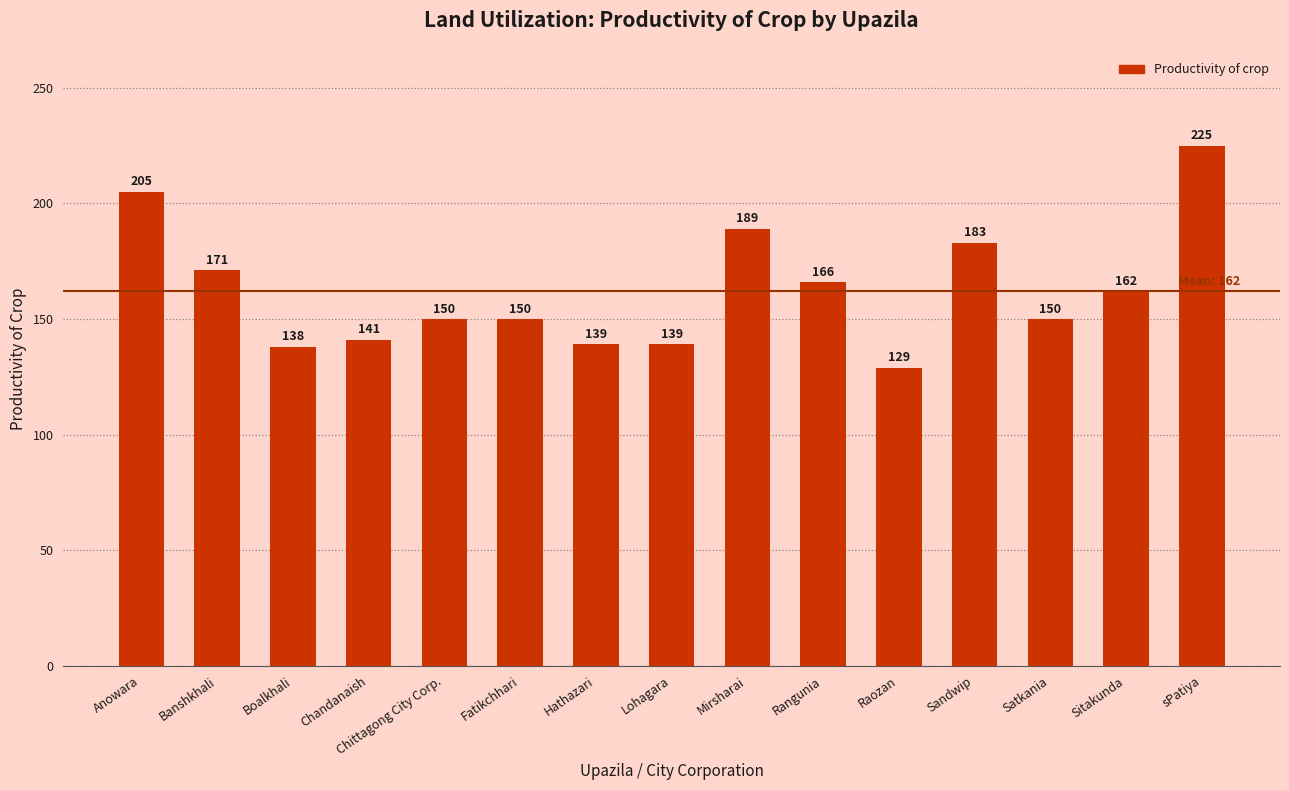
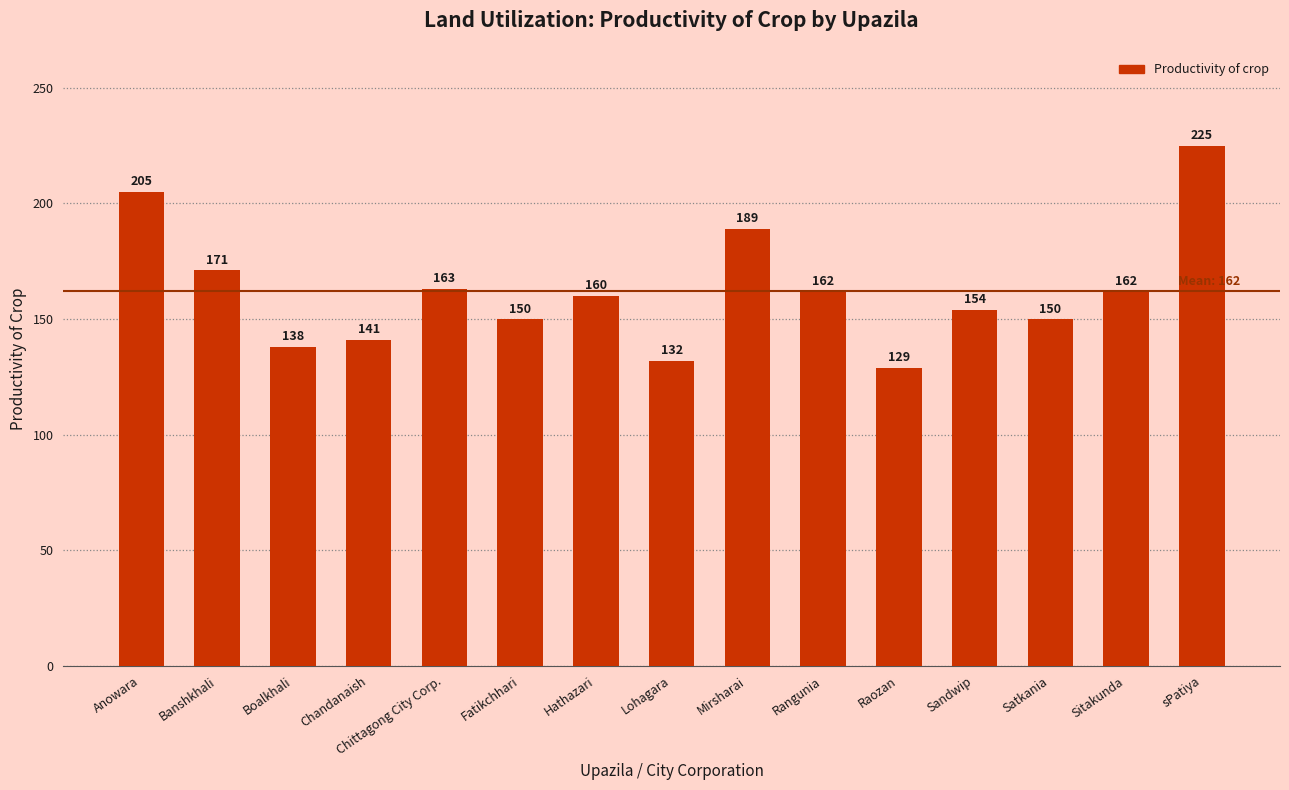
Chittagong City Corp.: 150 -> 163
Hathazari: 139 -> 160
Lohagara: 139 -> 132
Rangunia: 166 -> 162
Sandwip: 183 -> 154
